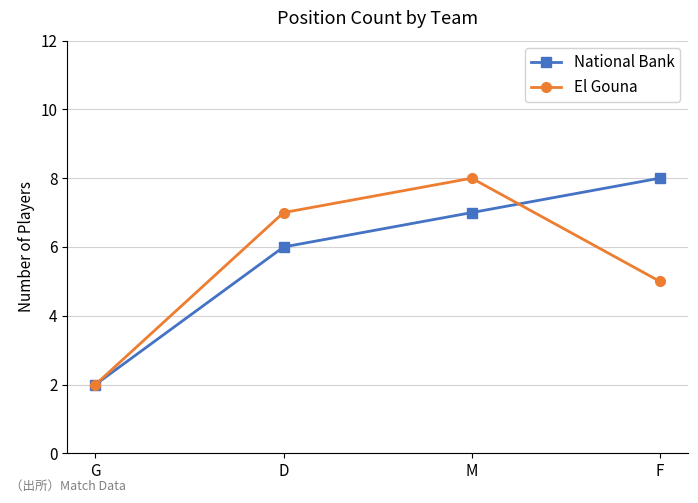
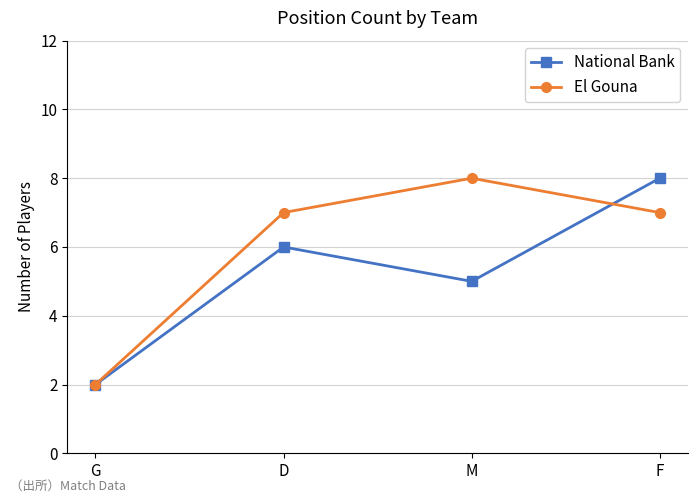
National Bank, M: 7 -> 5
El Gouna, F: 5 -> 7
